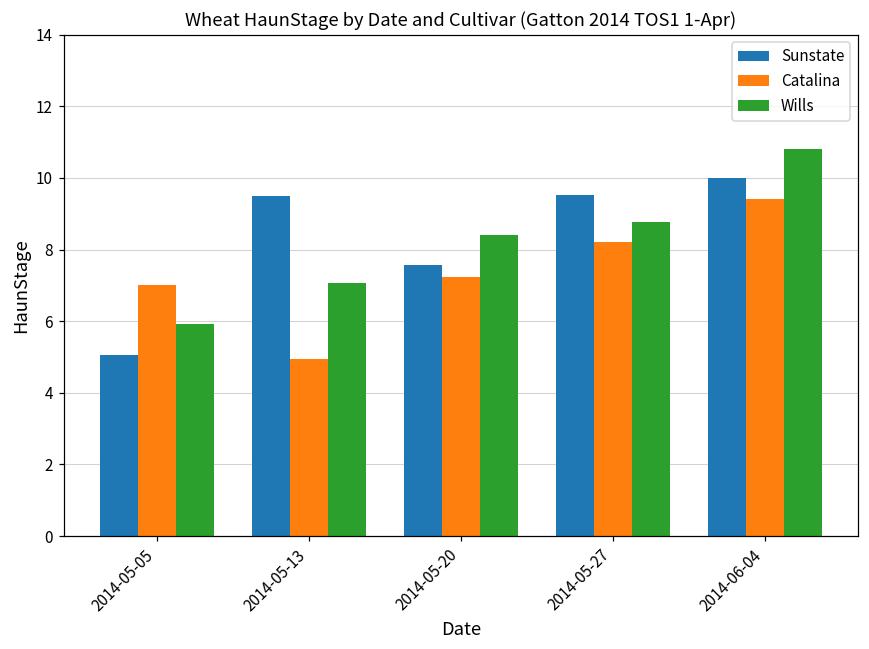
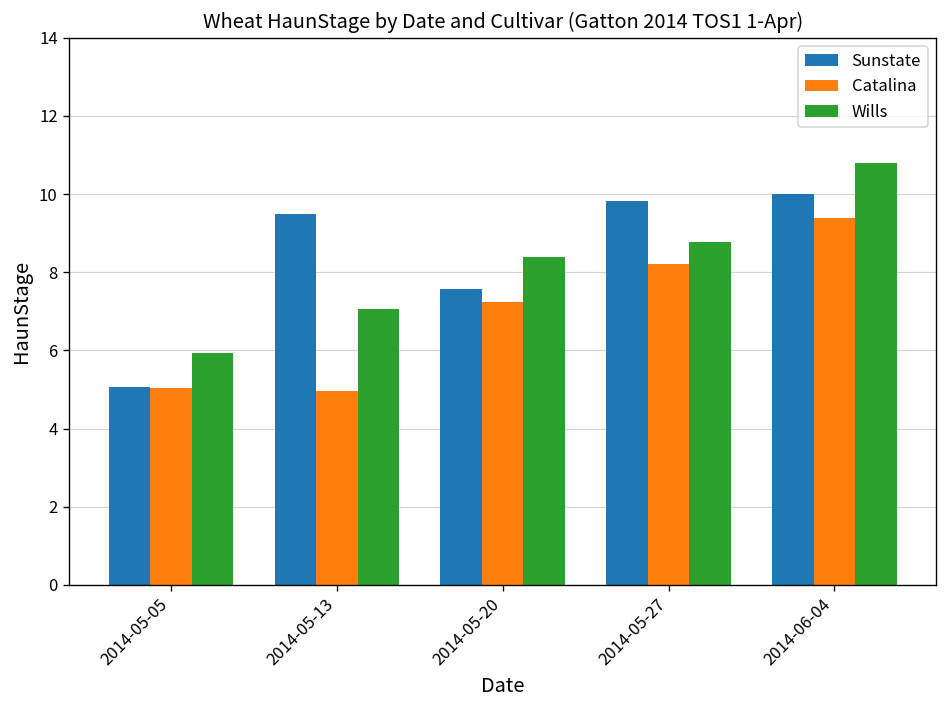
Catalina, 2014-05-05: 7.0 -> 5.0
Sunstate, 2014-05-27: 9.5 -> 9.8
